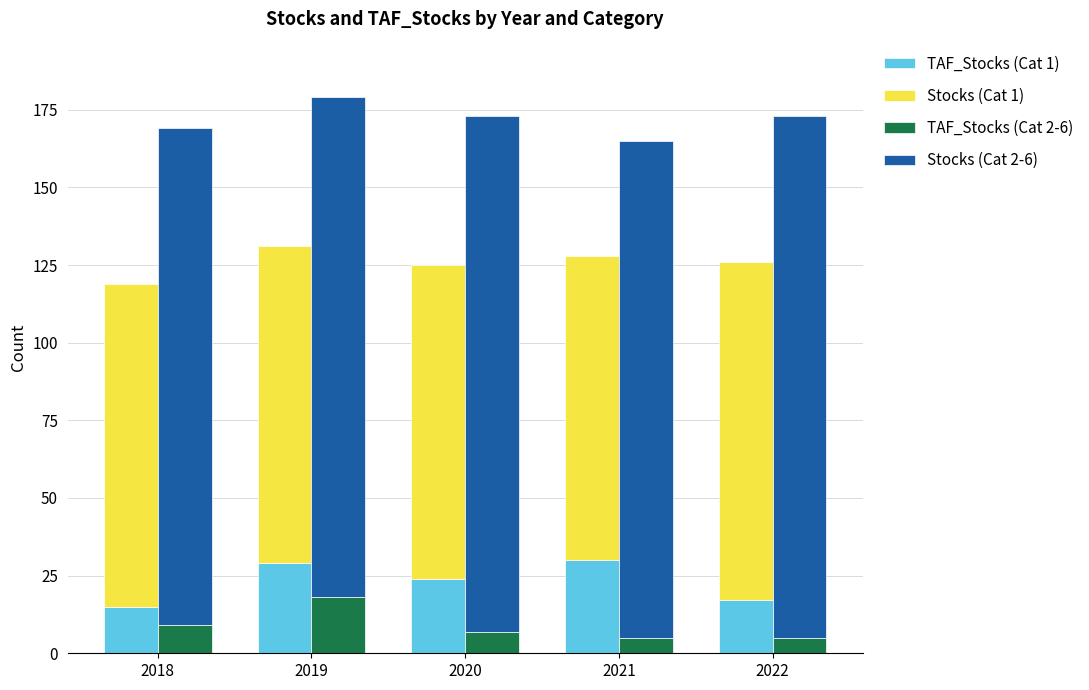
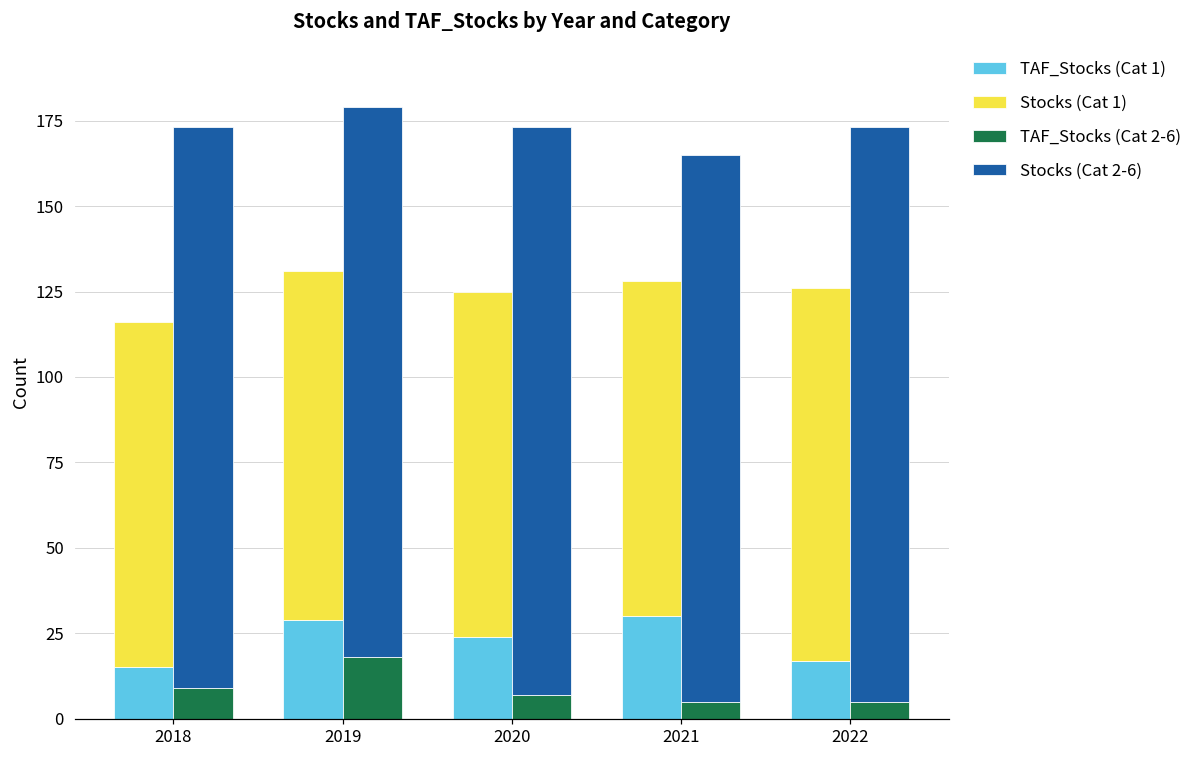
Stocks (Cat 1), 2018: 104 -> 101
Stocks (Cat 2-6), 2018: 160 -> 164
